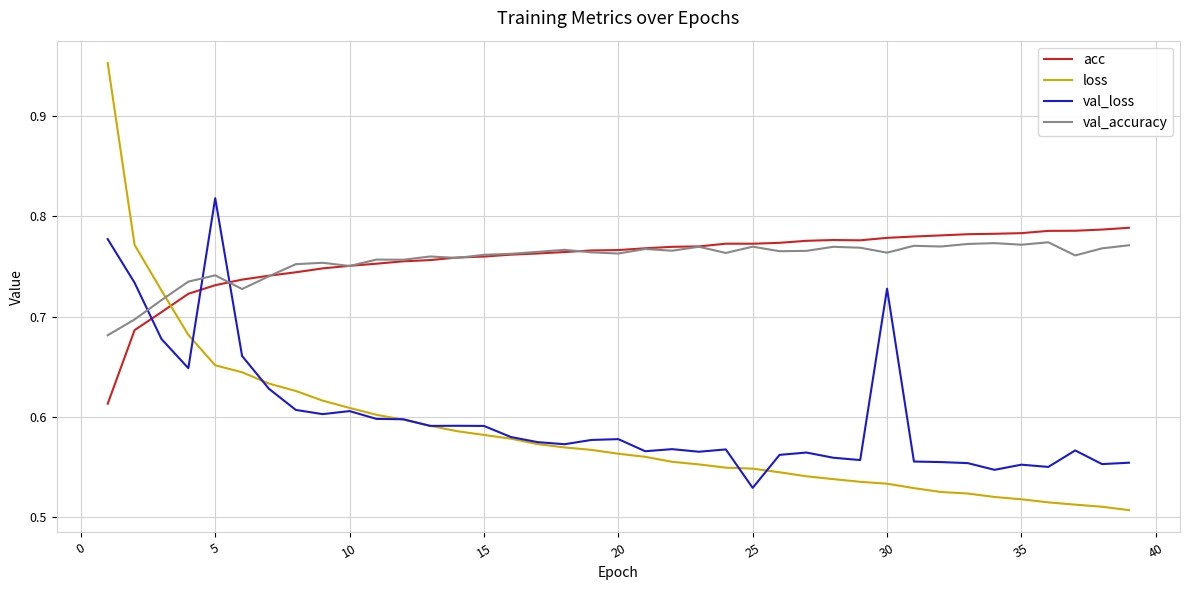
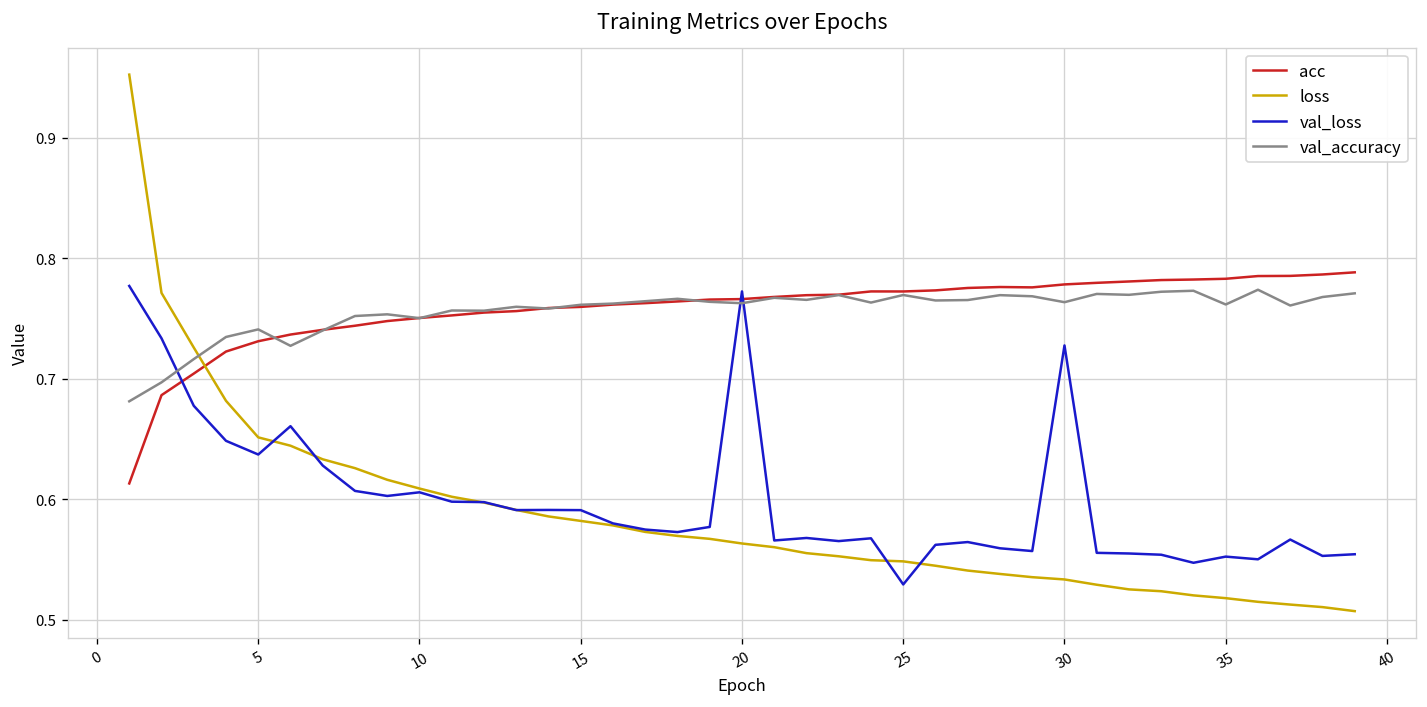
val_loss, 5: 0.818 -> 0.637
val_loss, 20: 0.578 -> 0.773
val_accuracy, 35: 0.772 -> 0.762
